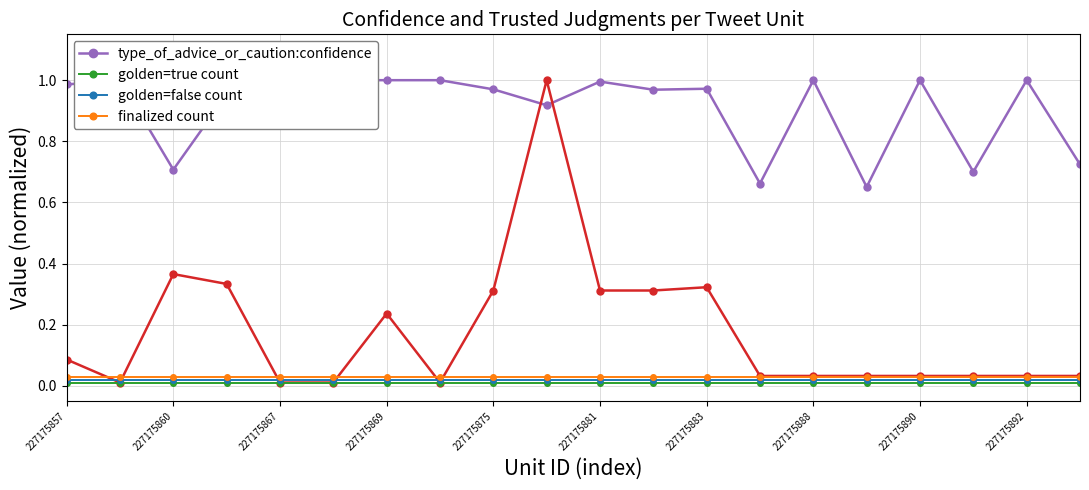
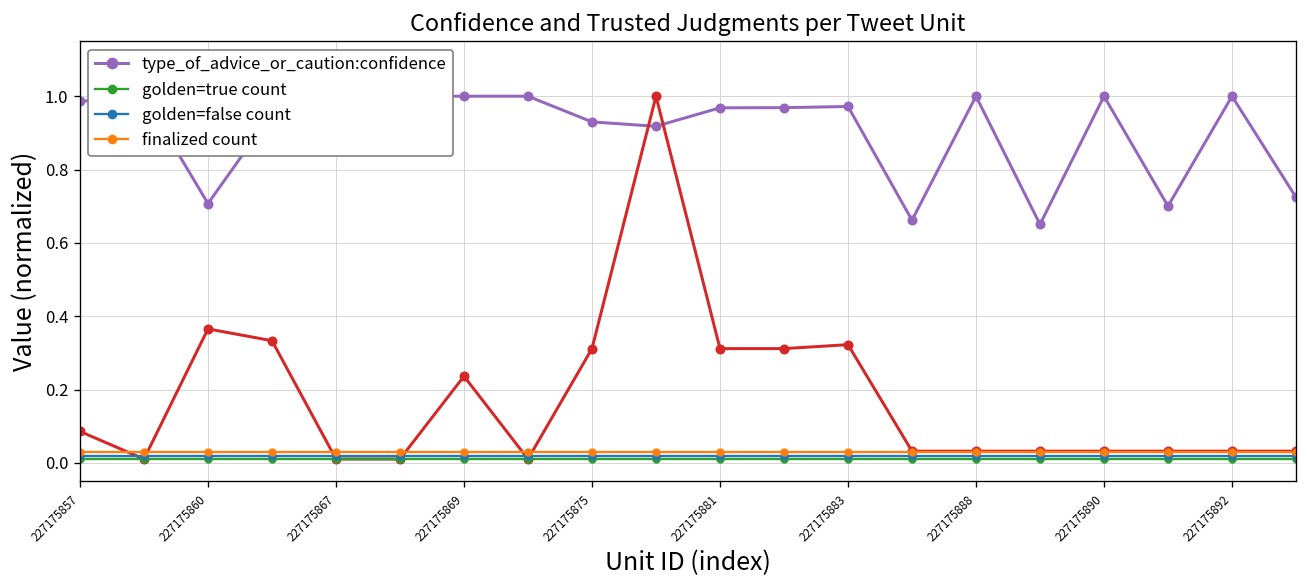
type_of_advice_or_caution:confidence, 227175875: 0.97 -> 0.93
type_of_advice_or_caution:confidence, 227175881: 1.00 -> 0.97
